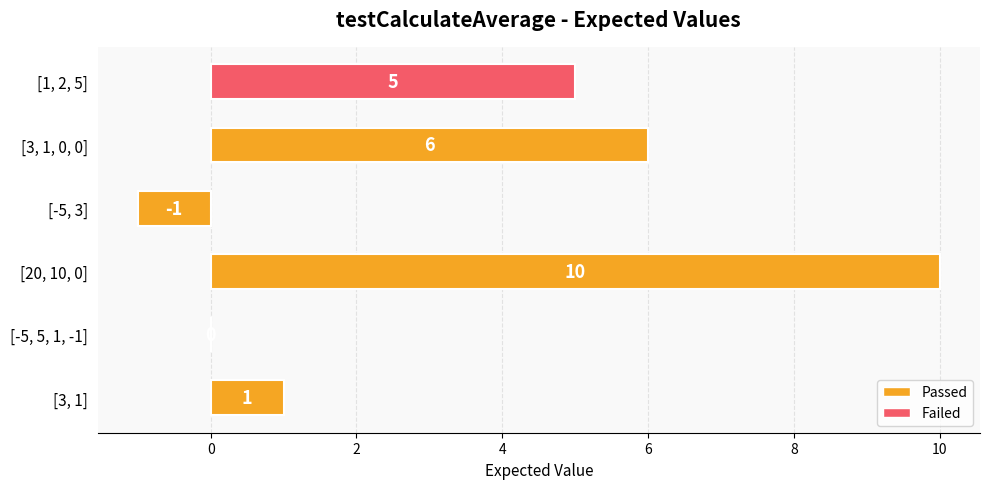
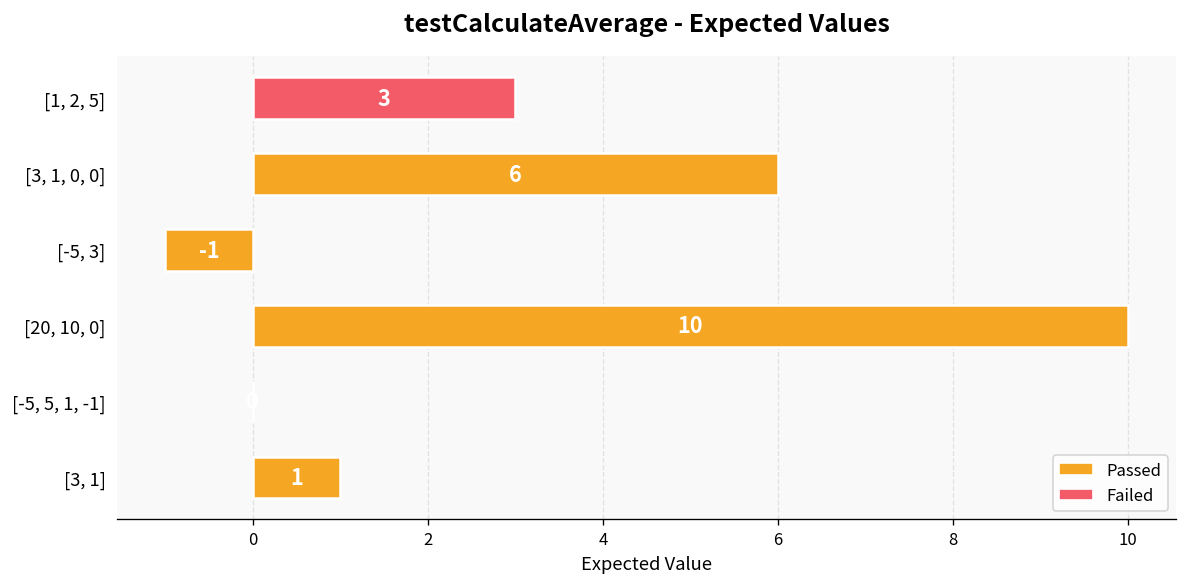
[1, 2, 5]: 5 -> 3
